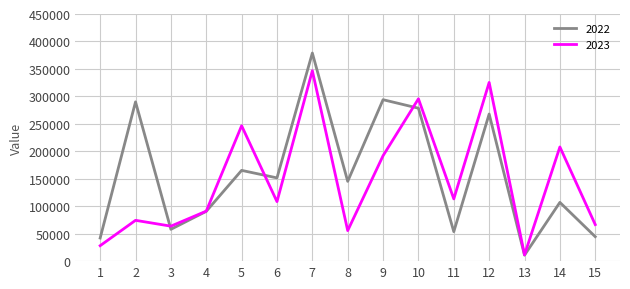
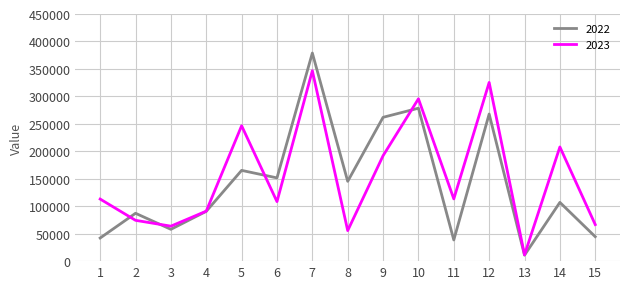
2023, 1: 30000 -> 110000
2022, 2: 290000 -> 90000
2022, 9: 290000 -> 260000
2022, 11: 50000 -> 40000
